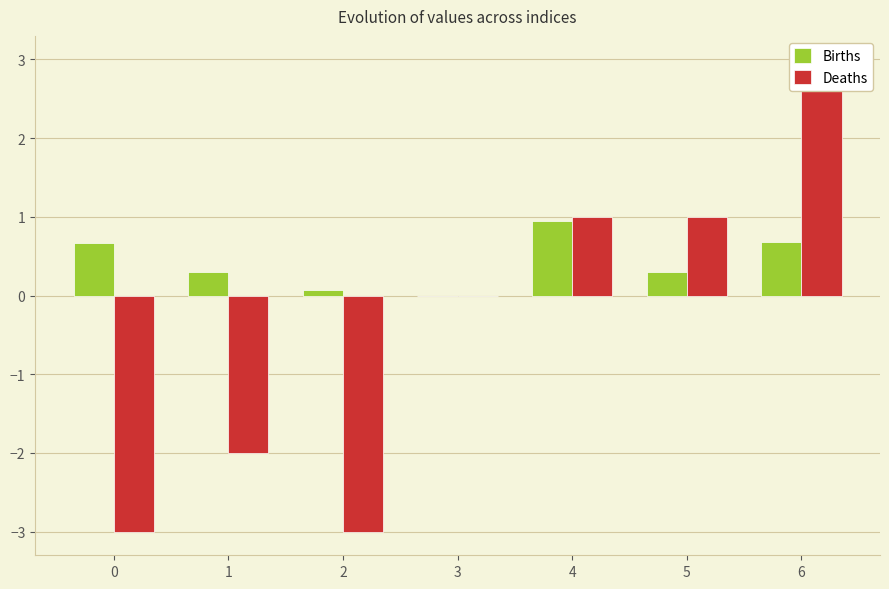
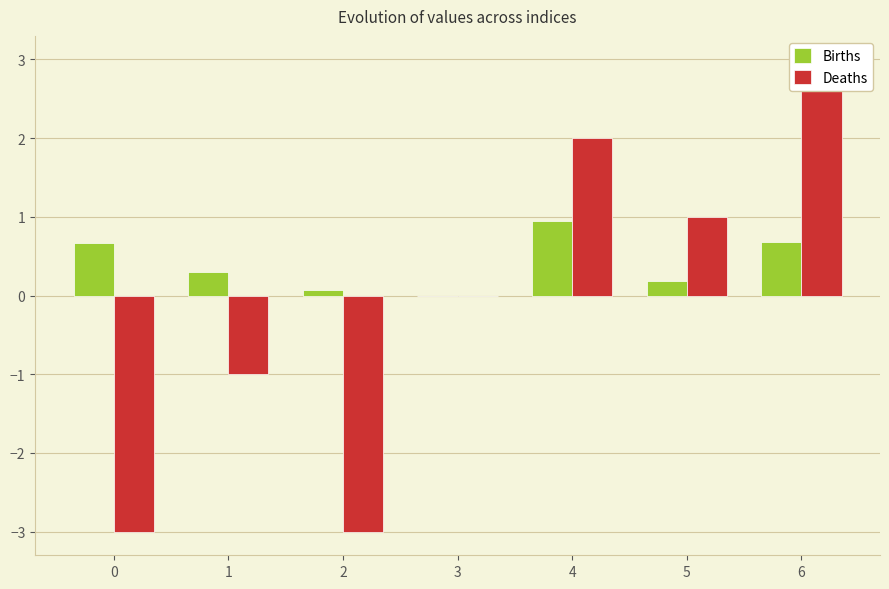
Deaths, 1: -2 -> -1
Deaths, 4: 1 -> 2
Births, 5: 0.3 -> 0.2
